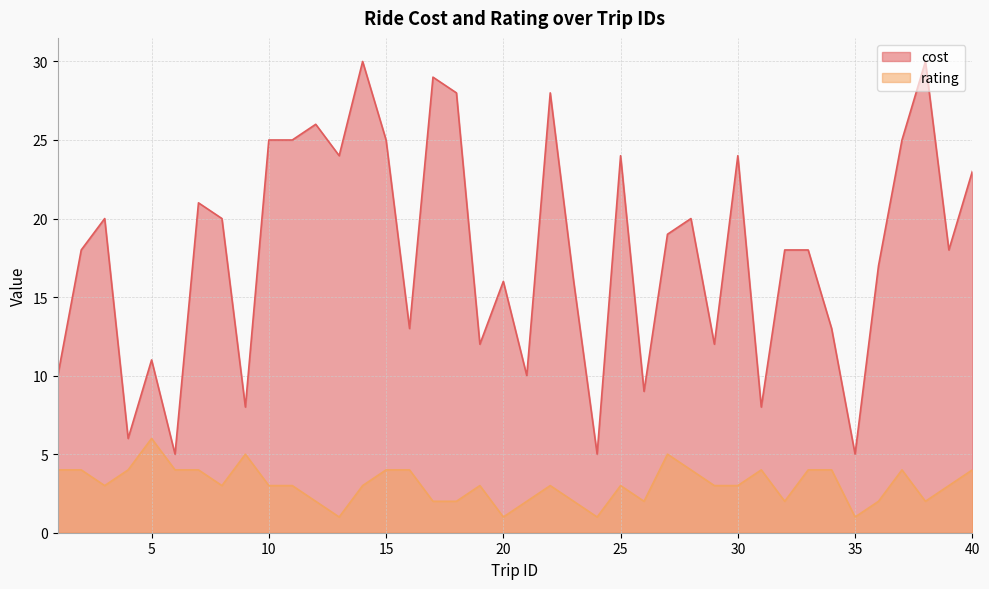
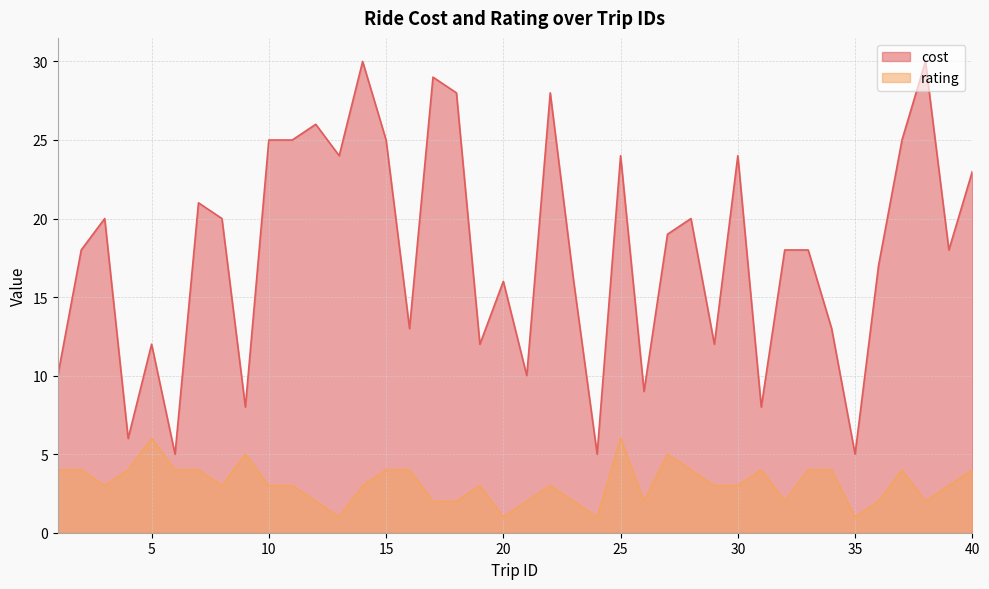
cost, 5: 11 -> 12
rating, 25: 3 -> 6
